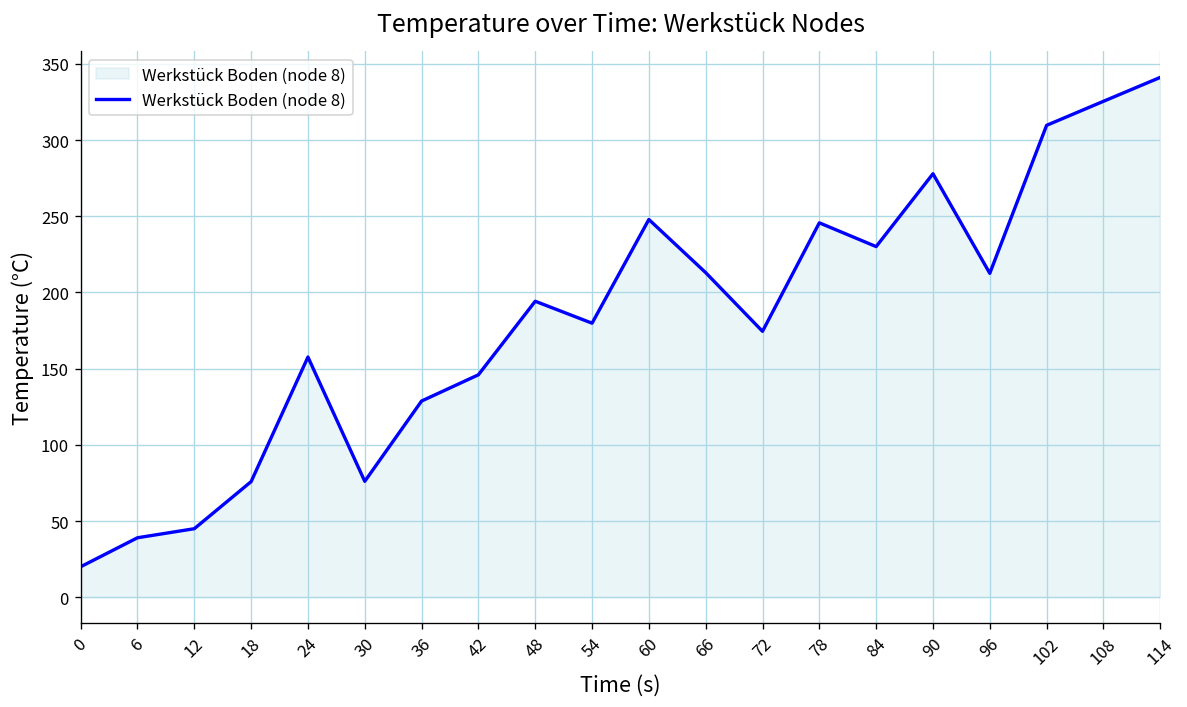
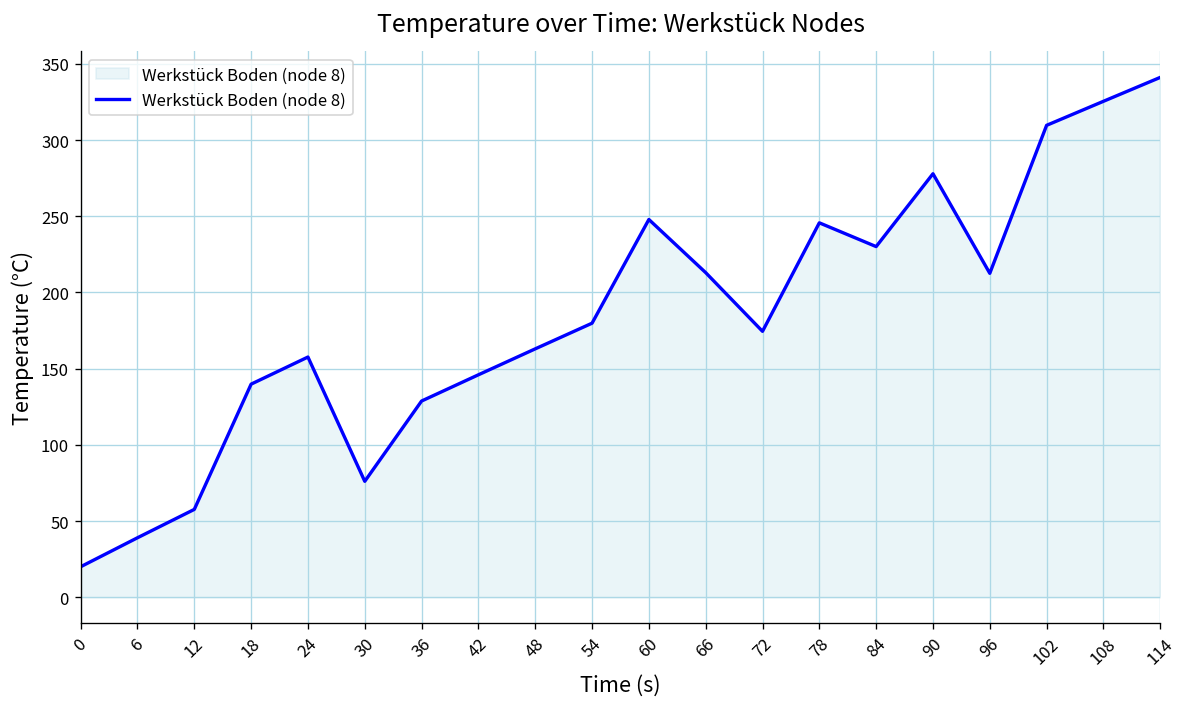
12: 45 -> 58
18: 76 -> 140
48: 194 -> 163
